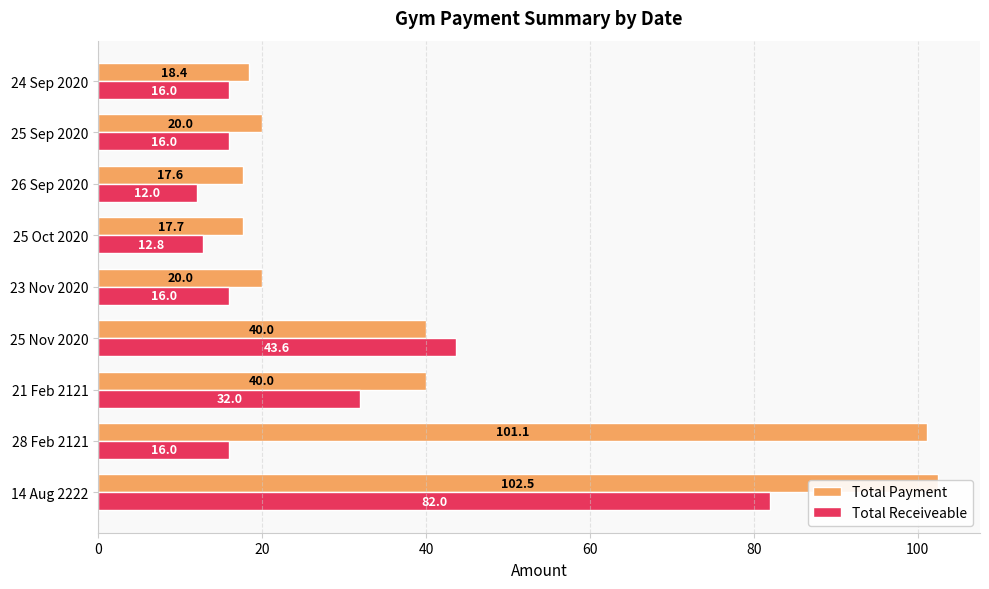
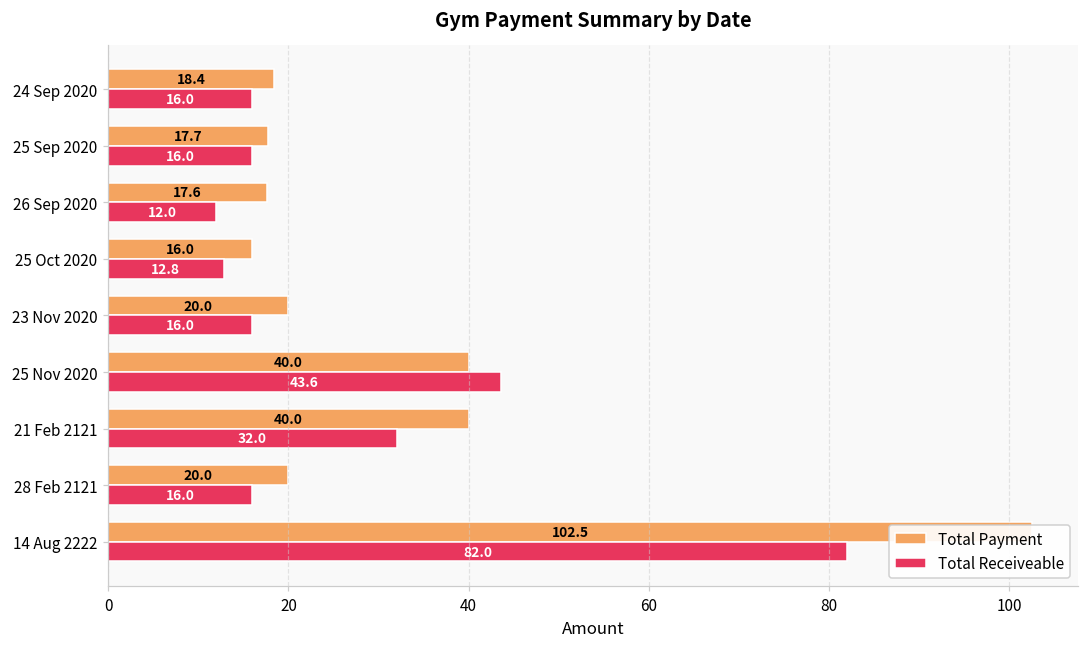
Total Payment, 25 Sep 2020: 20.0 -> 17.7
Total Payment, 25 Oct 2020: 17.7 -> 16.0
Total Payment, 28 Feb 2121: 101.1 -> 20.0
